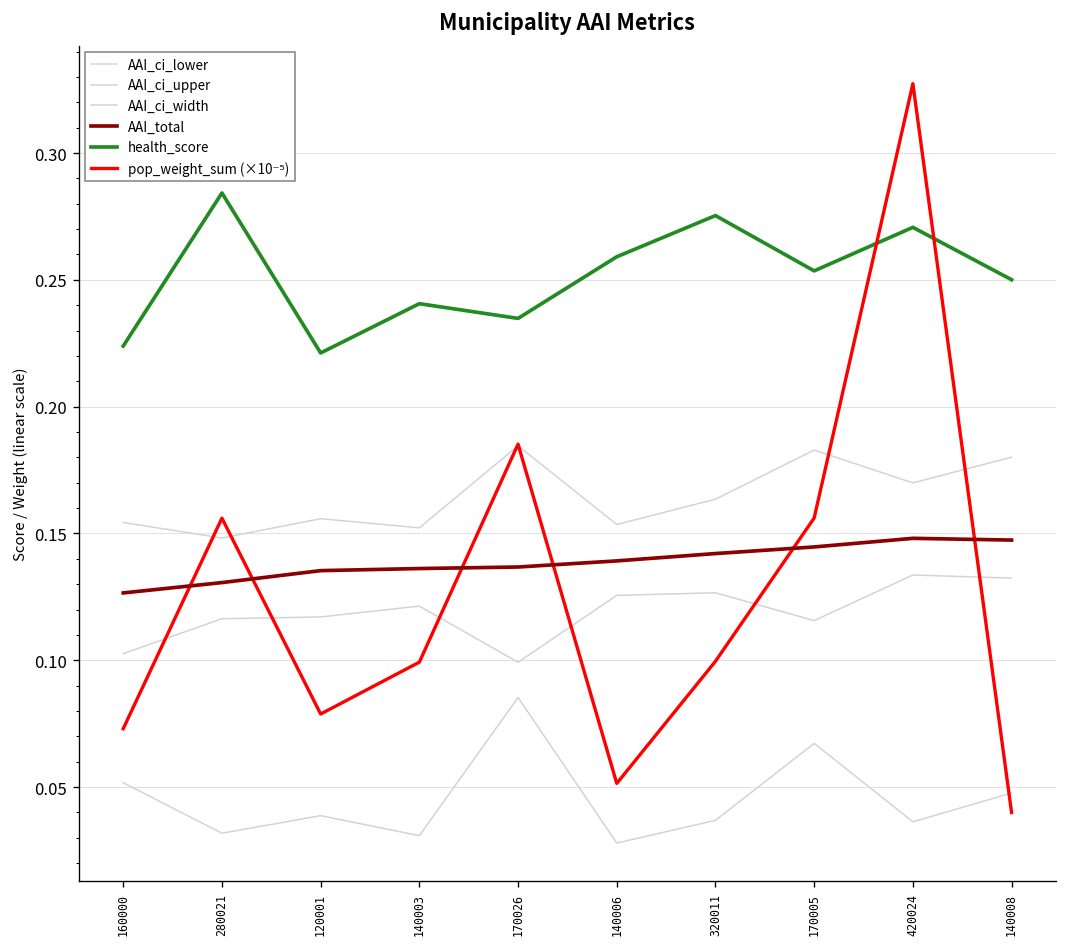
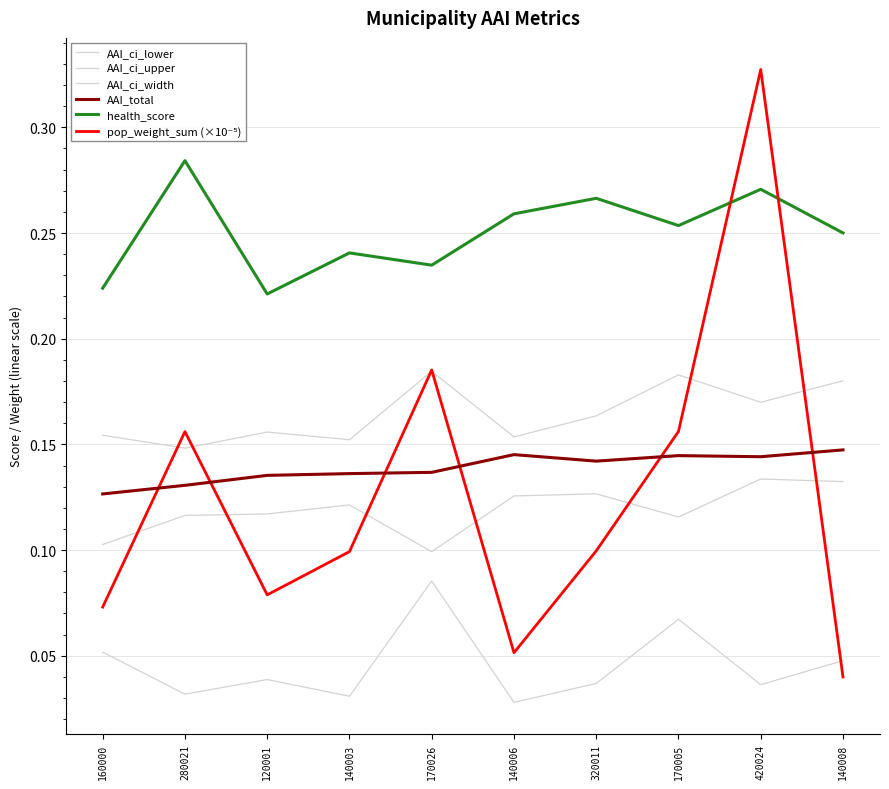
AAI_total, 140006: 0.139 -> 0.145
health_score, 320011: 0.275 -> 0.266
AAI_total, 420024: 0.148 -> 0.144
